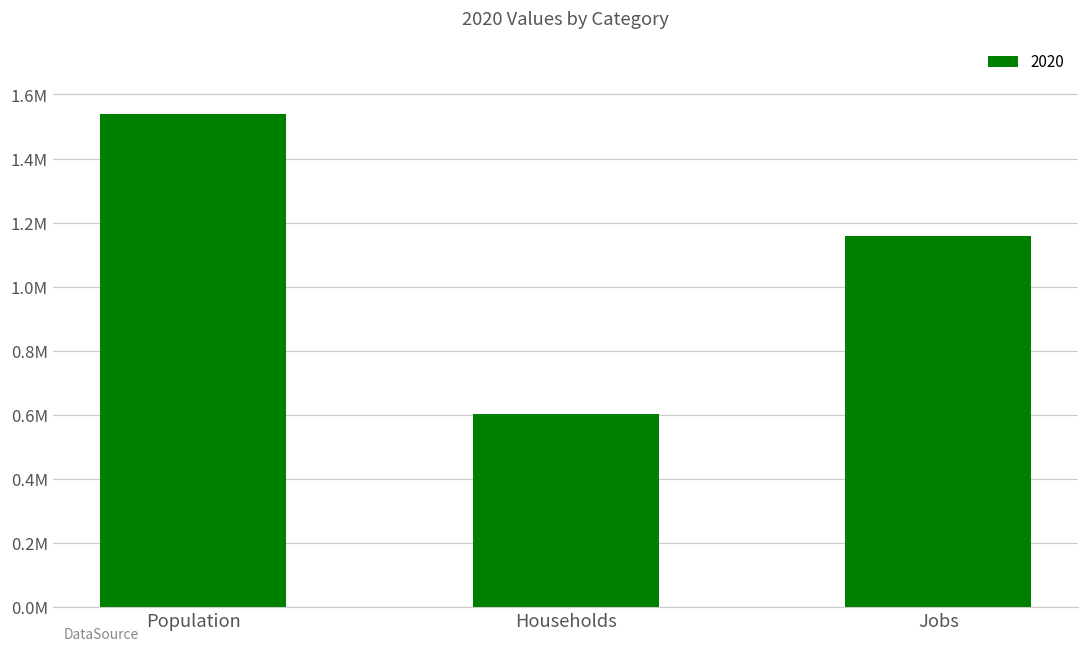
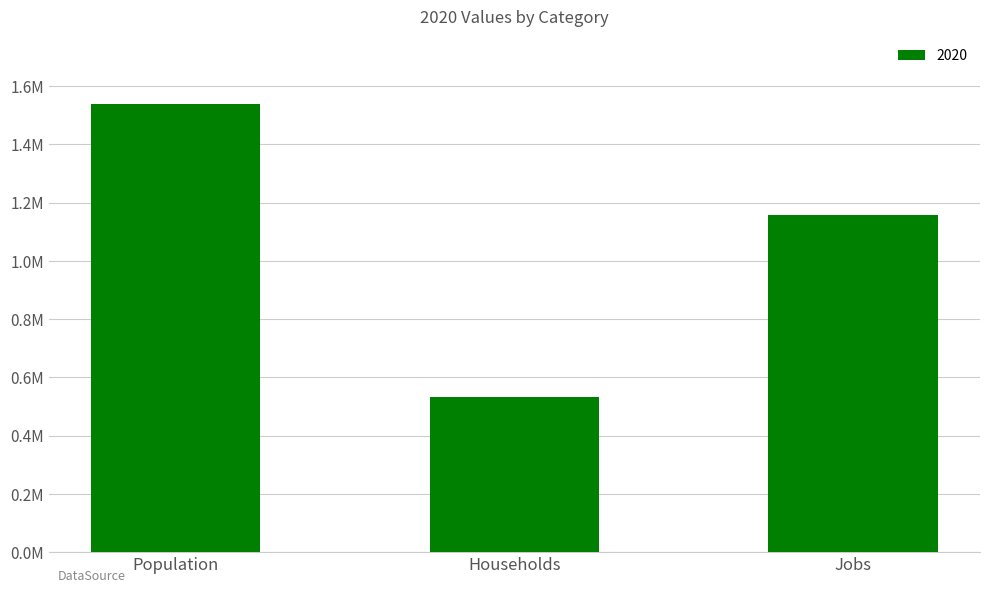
Households: 600000 -> 530000
